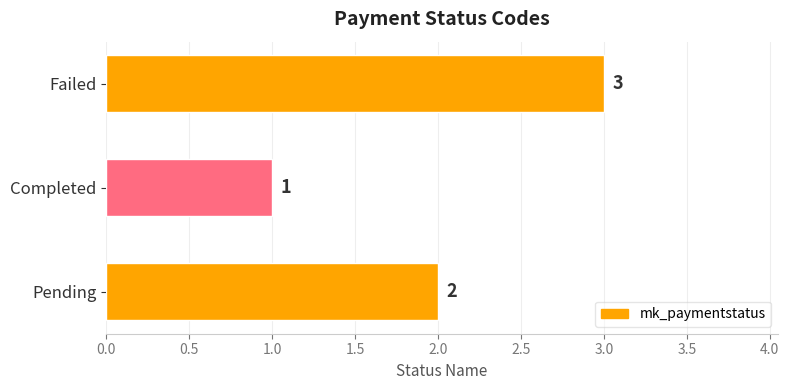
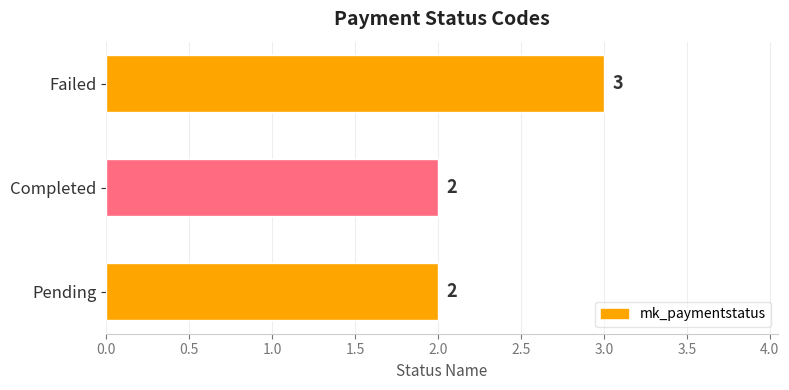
Completed: 1 -> 2
